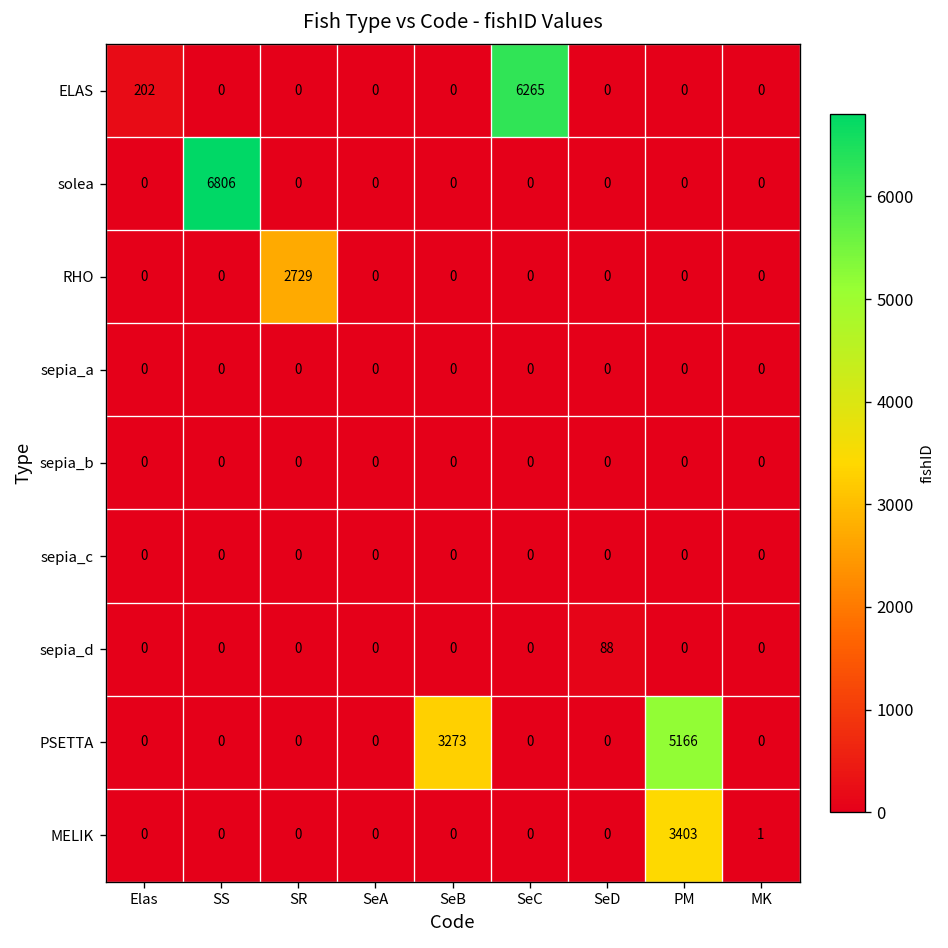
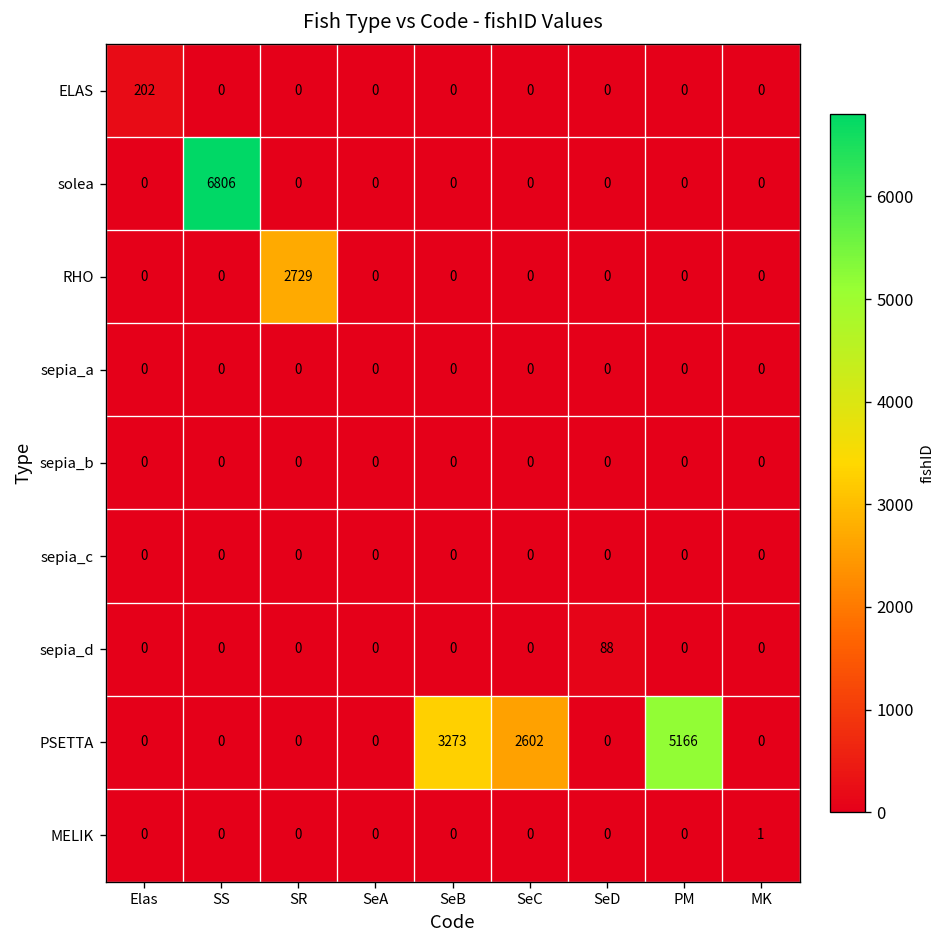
ELAS, SeC: 6265 -> 0
PSETTA, SeC: 0 -> 2602
MELIK, PM: 3403 -> 0
